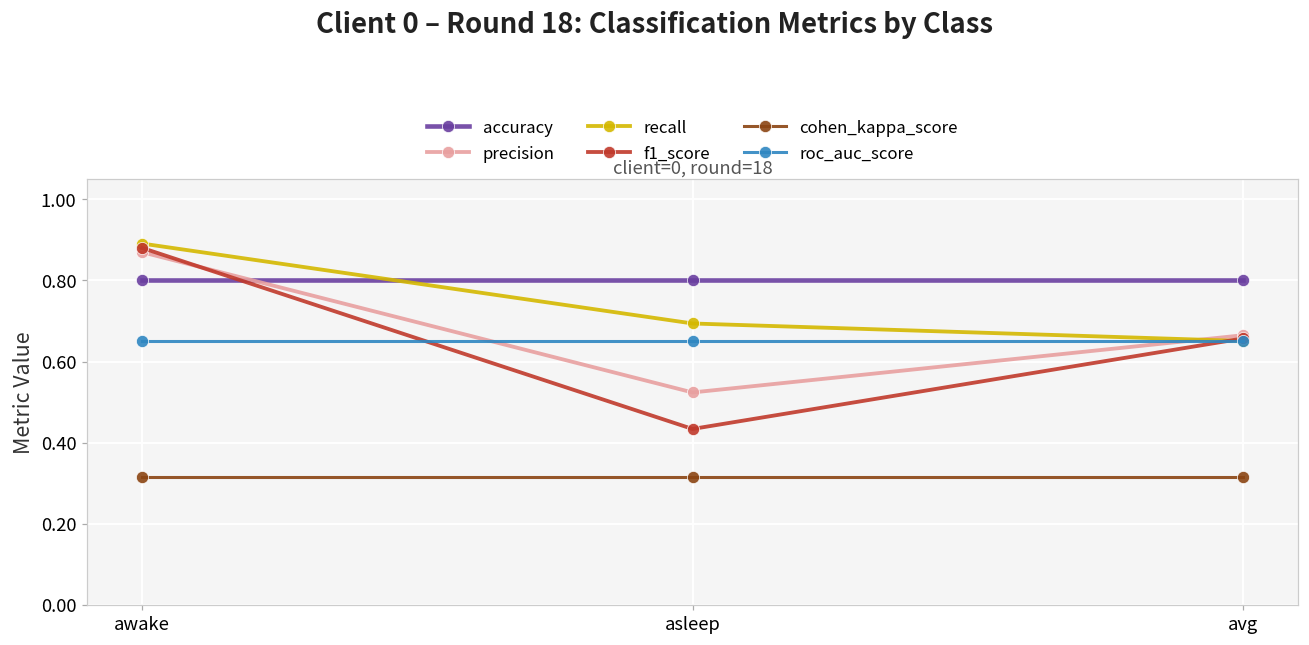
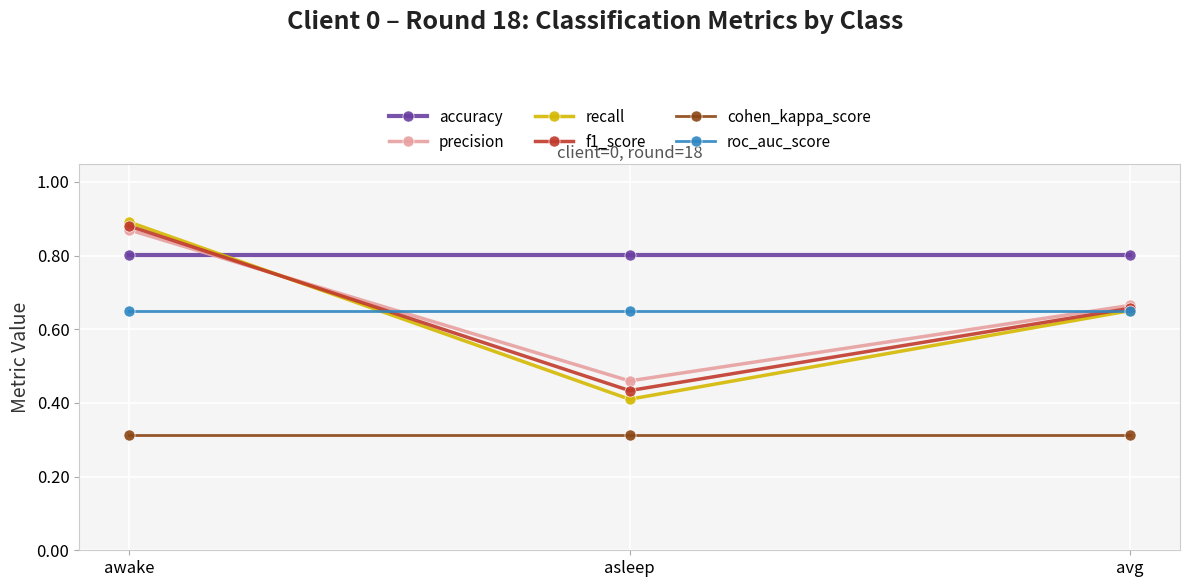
precision, asleep: 0.52 -> 0.46
recall, asleep: 0.69 -> 0.41
